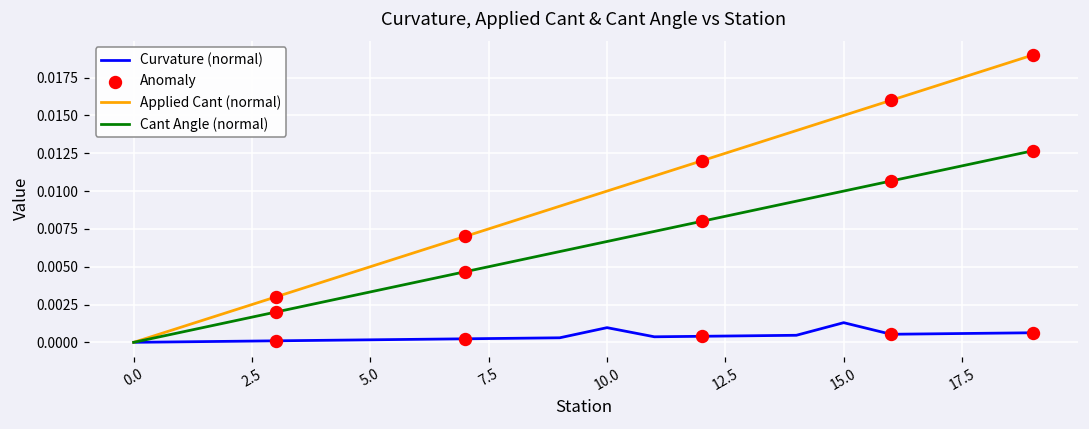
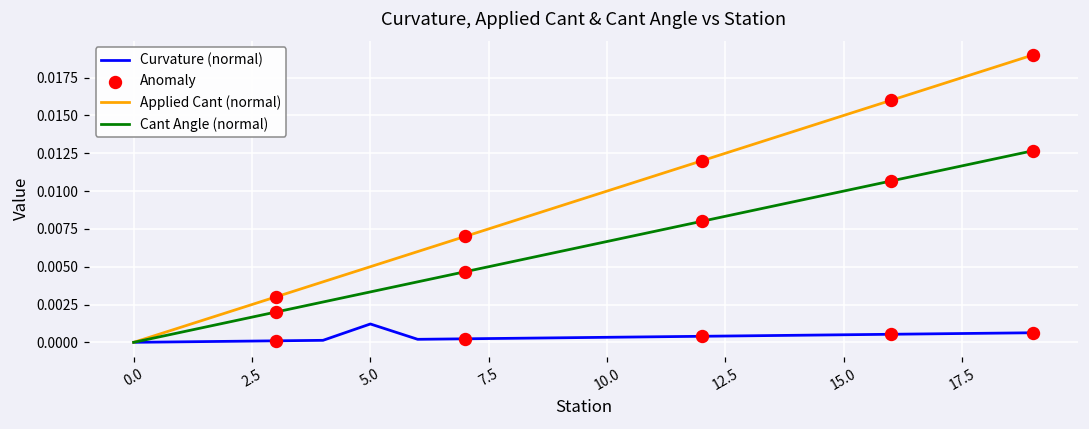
Curvature (normal), 5.0: 0.0002 -> 0.0012
Curvature (normal), 10.0: 0.0010 -> 0.0003
Curvature (normal), 15.0: 0.0013 -> 0.0005
